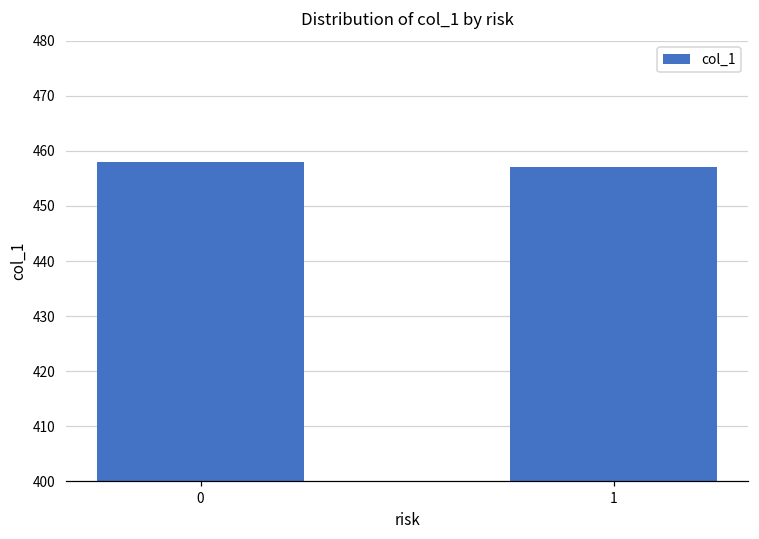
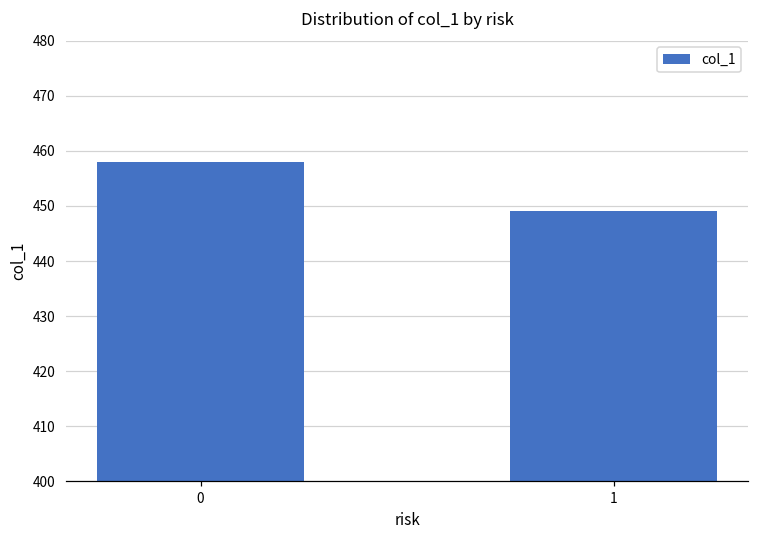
1: 457 -> 449
